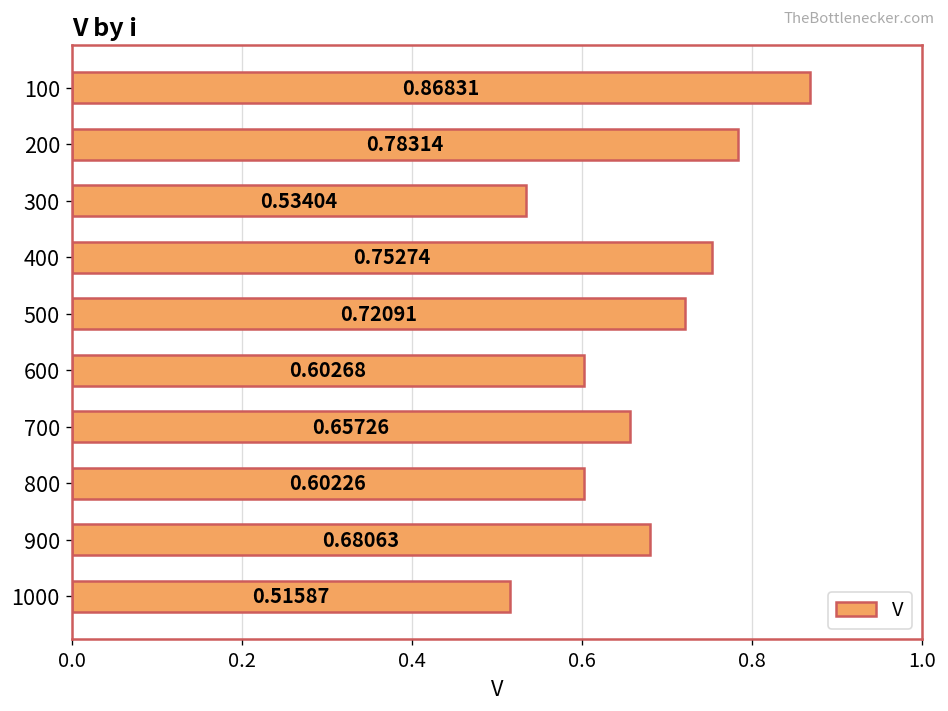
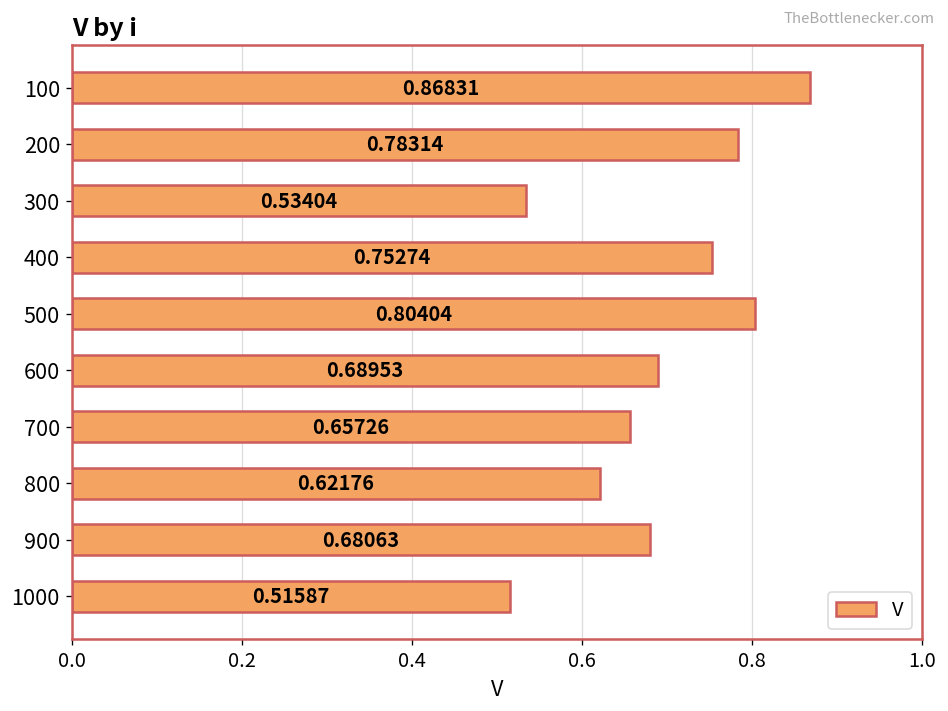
500: 0.72091 -> 0.80404
600: 0.60268 -> 0.68953
800: 0.60226 -> 0.62176
